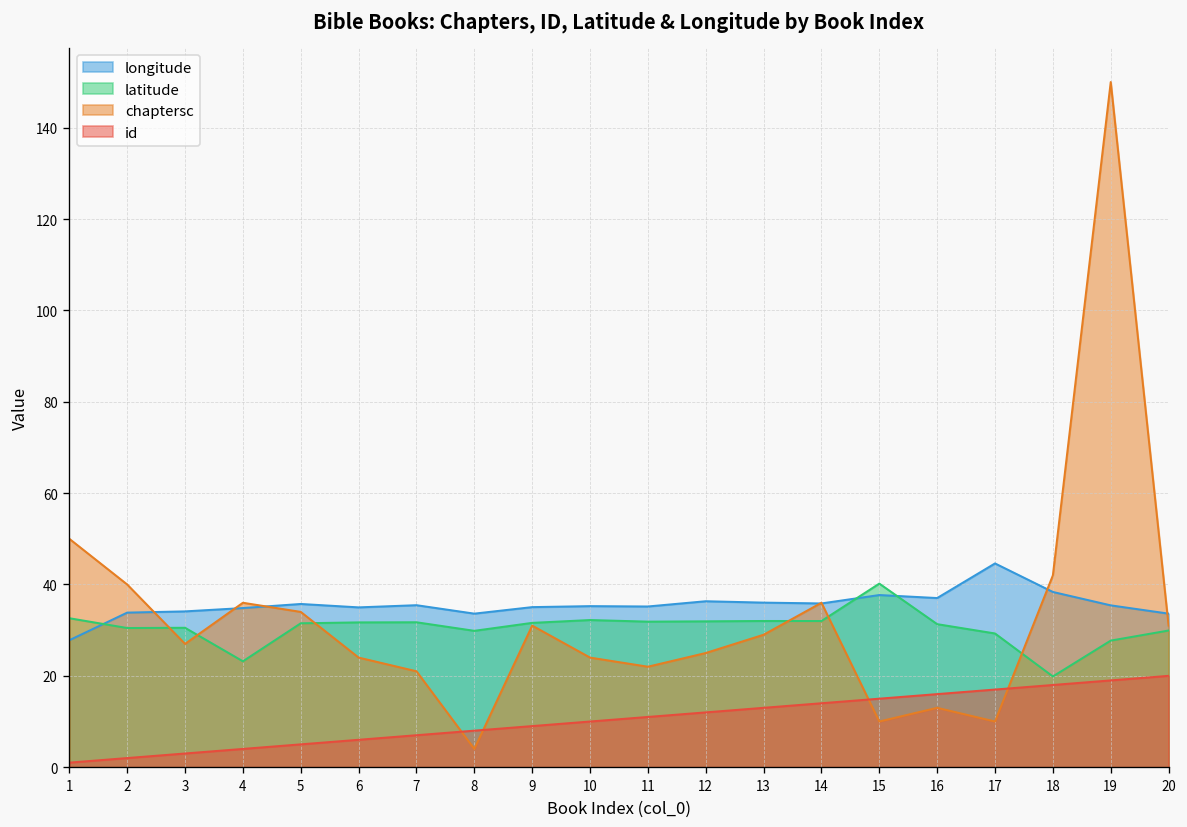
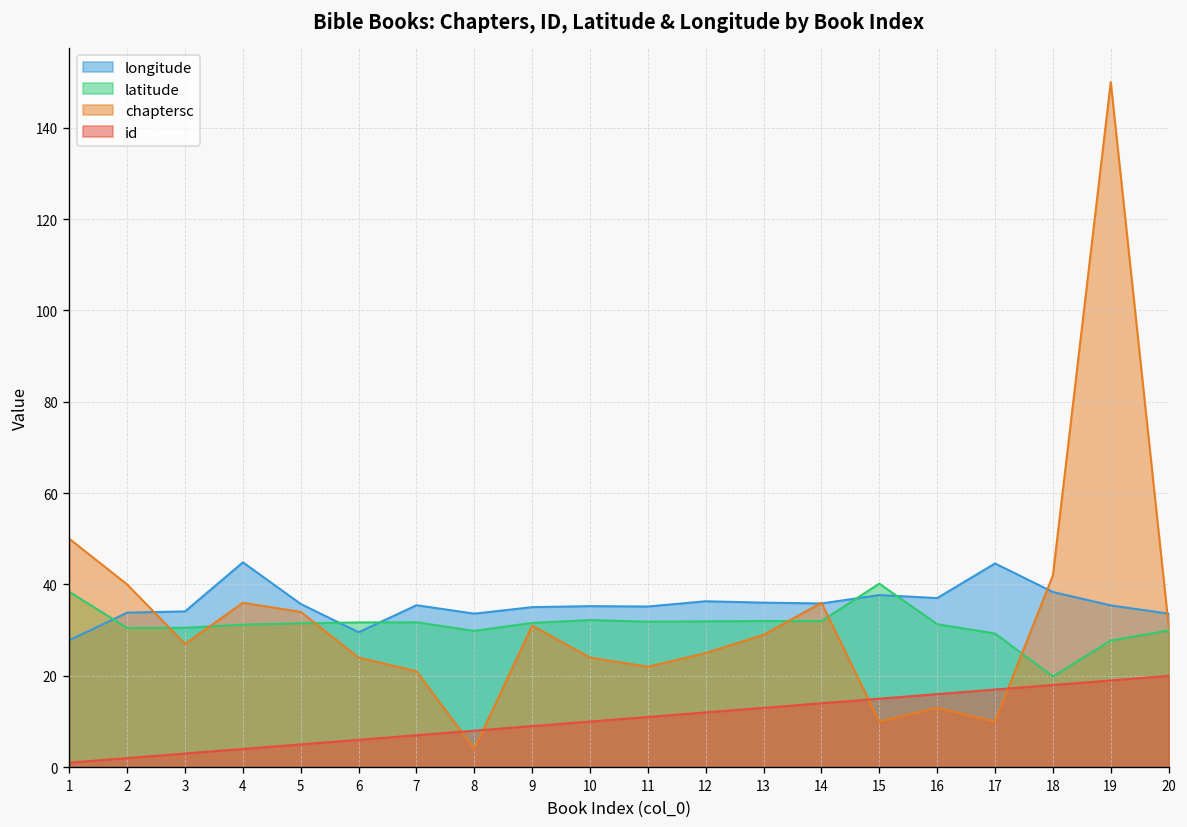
latitude, 1: 33 -> 38
longitude, 4: 35 -> 45
latitude, 4: 23 -> 31
longitude, 6: 35 -> 30
